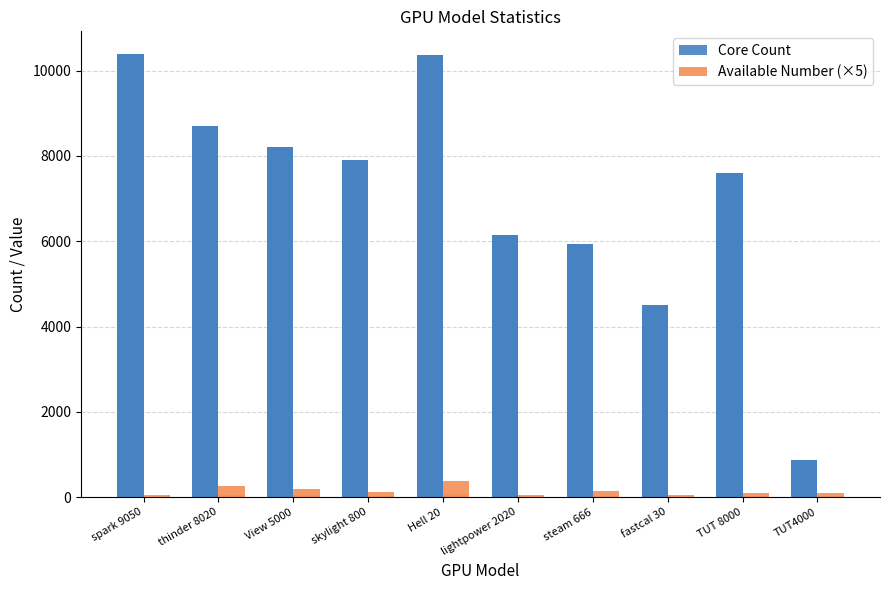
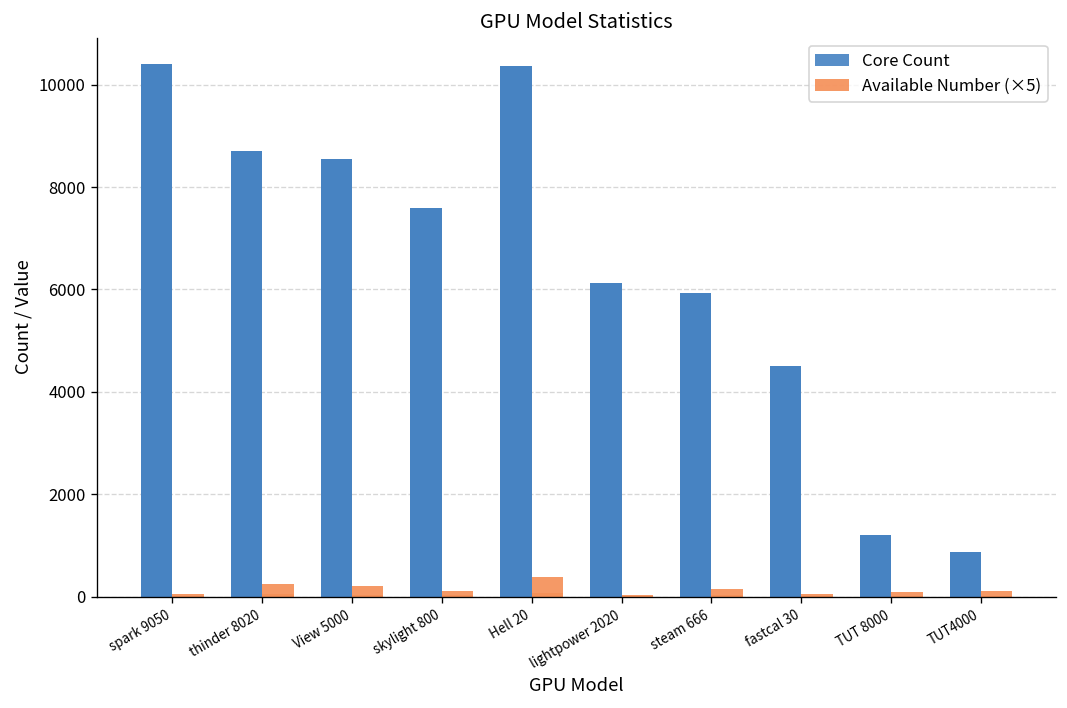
Core Count, View 5000: 8200 -> 8600
Core Count, skylight 800: 7900 -> 7600
Core Count, TUT 8000: 7600 -> 1200
